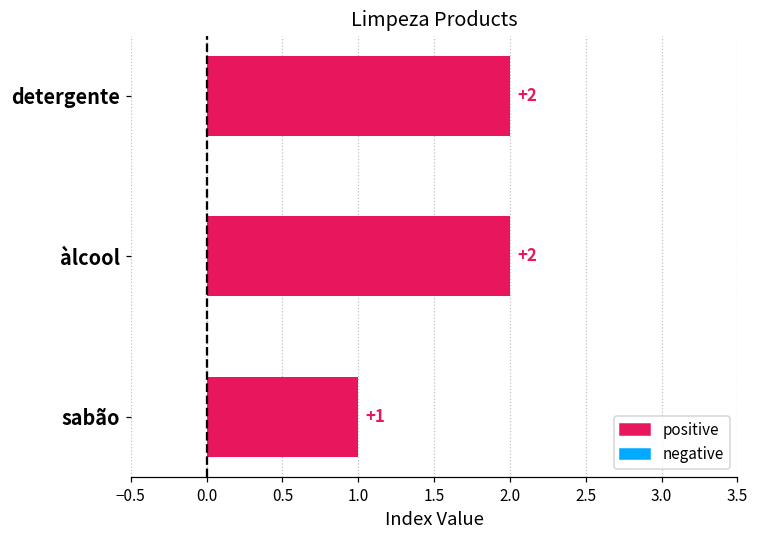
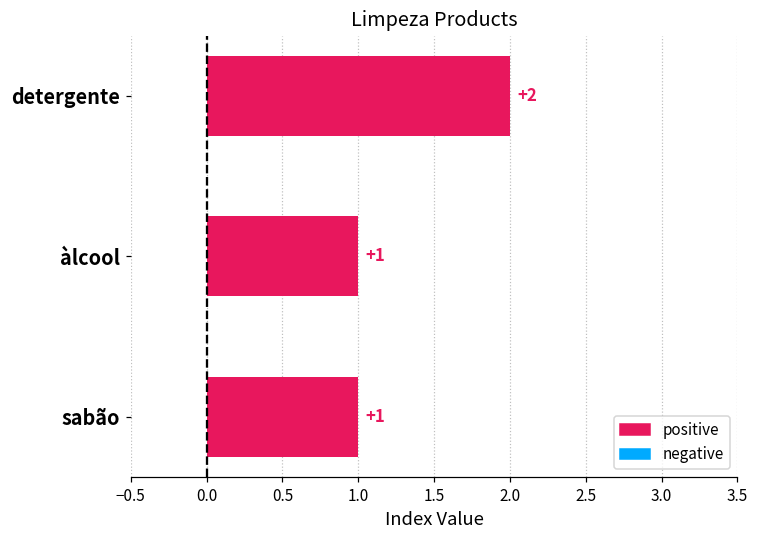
positive, àlcool: +2 -> +1
